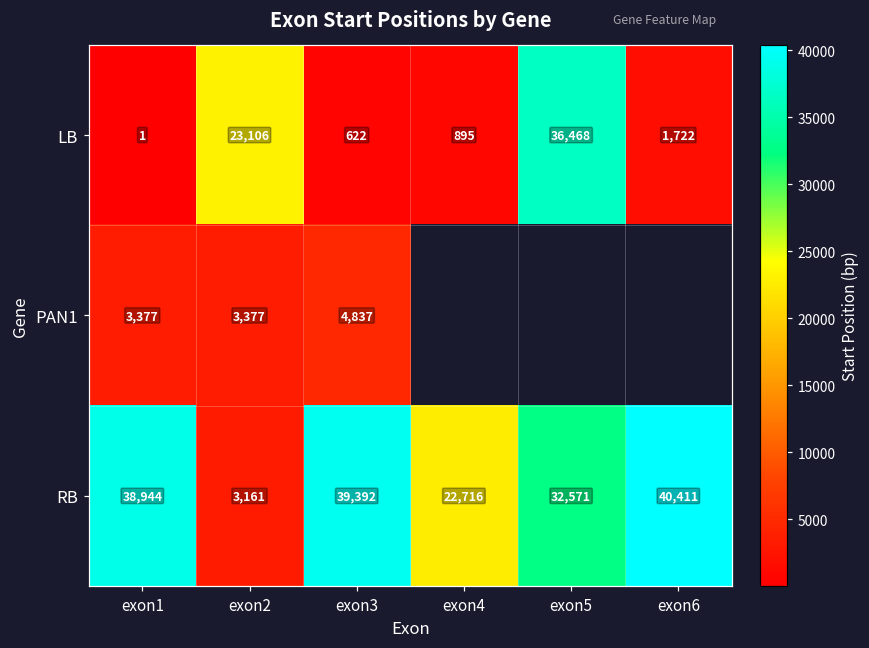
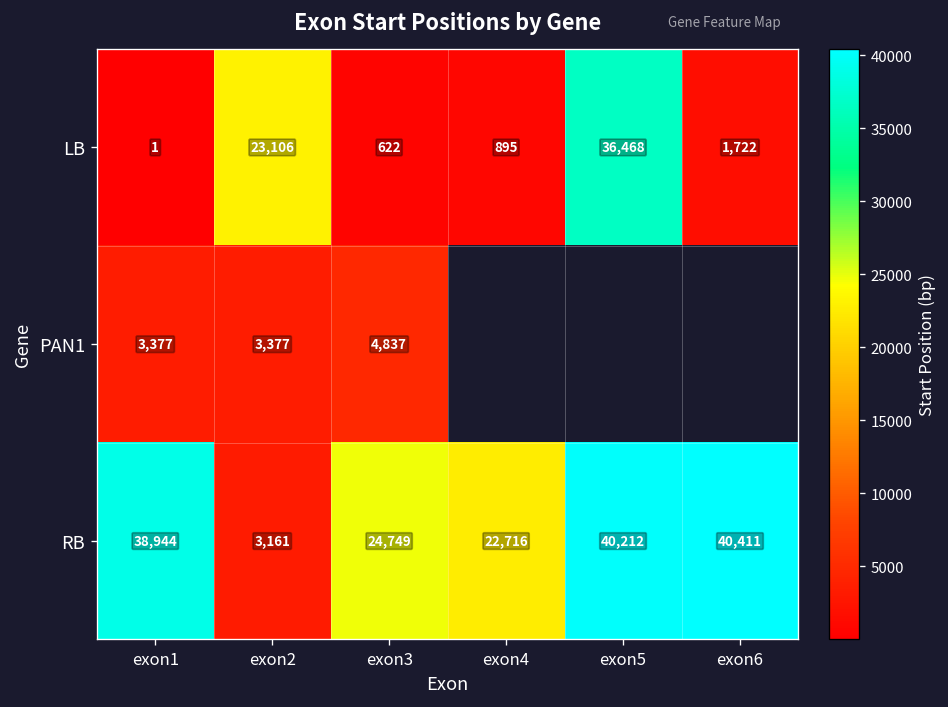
RB, exon3: 39,392 -> 24,749
RB, exon5: 32,571 -> 40,212
